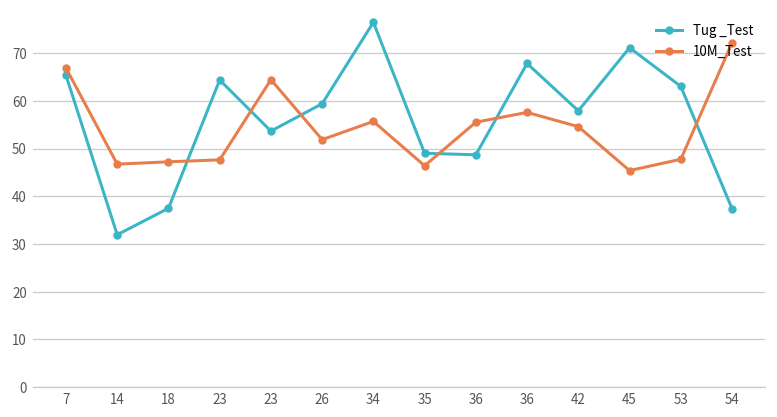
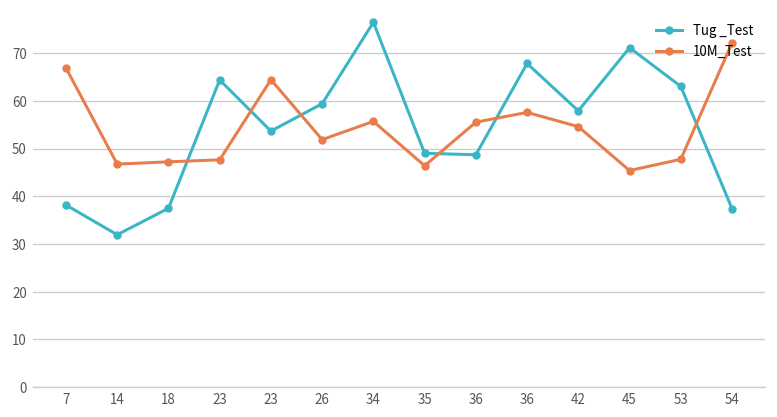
Tug _Test, 7: 65 -> 38
